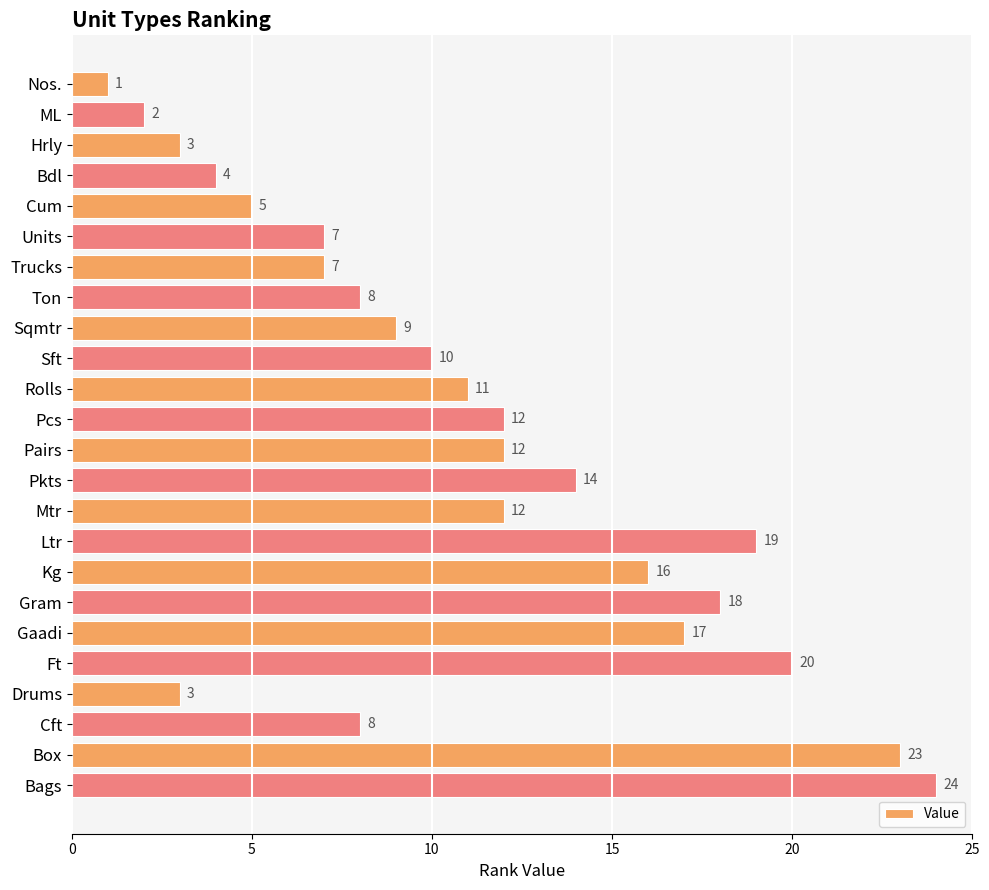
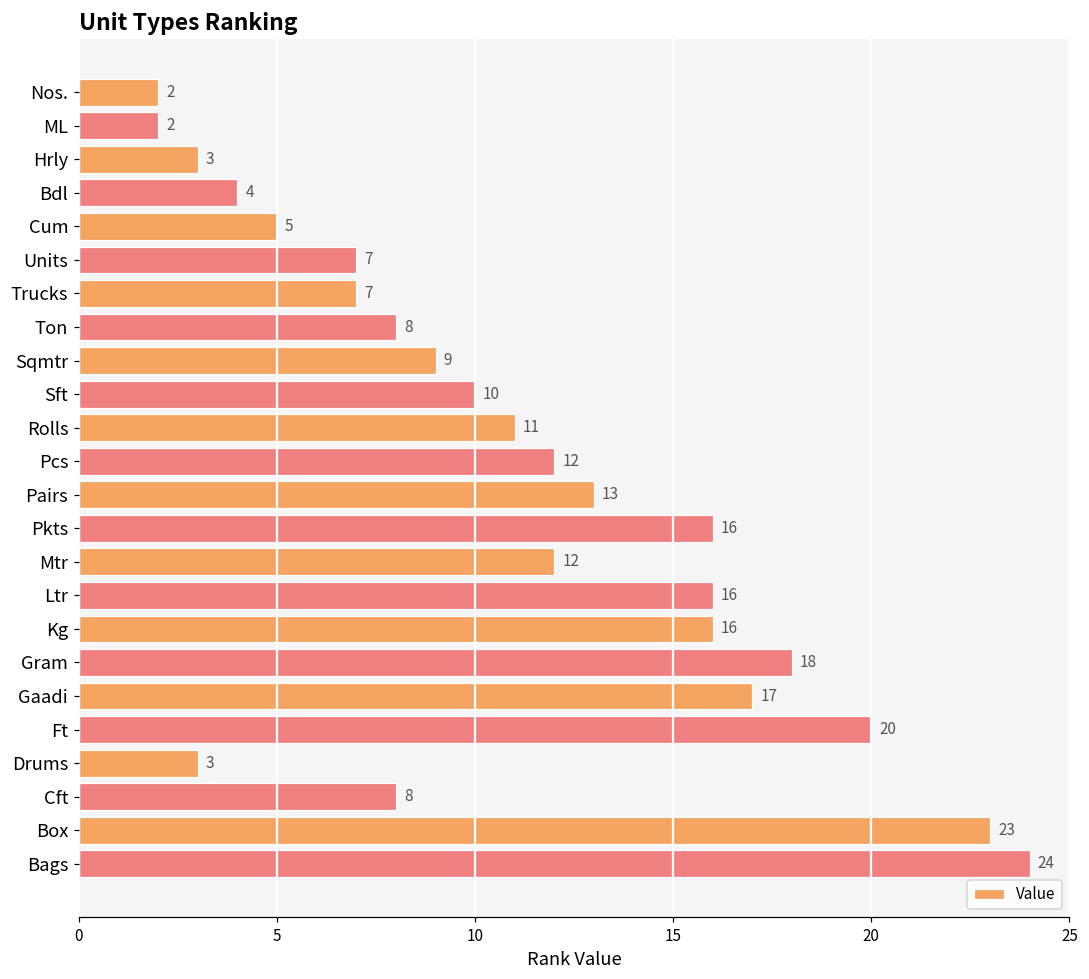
Nos.: 1 -> 2
Pairs: 12 -> 13
Pkts: 14 -> 16
Ltr: 19 -> 16
